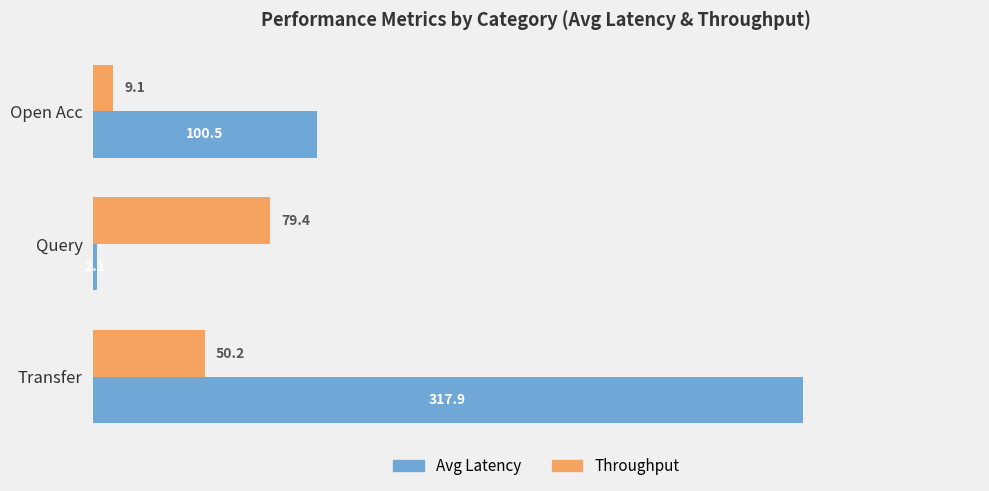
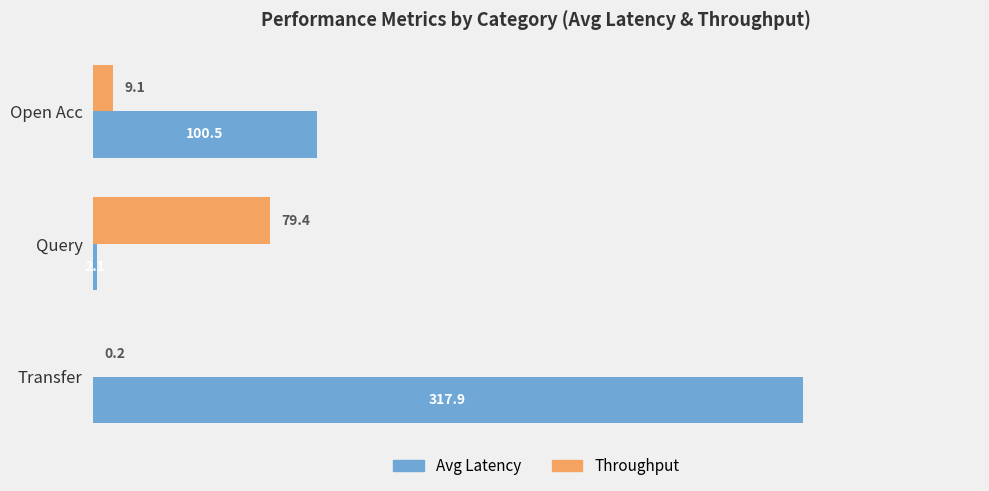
Throughput, Transfer: 50.2 -> 0.2
